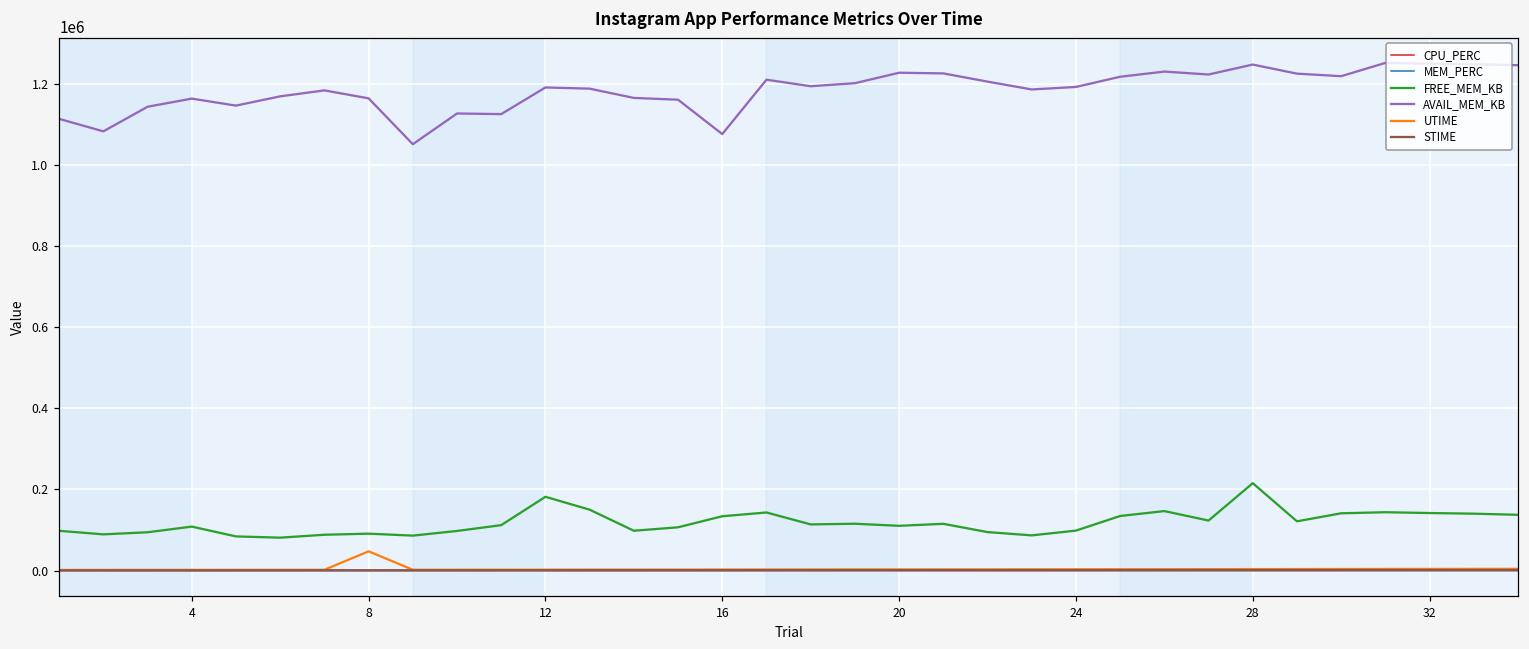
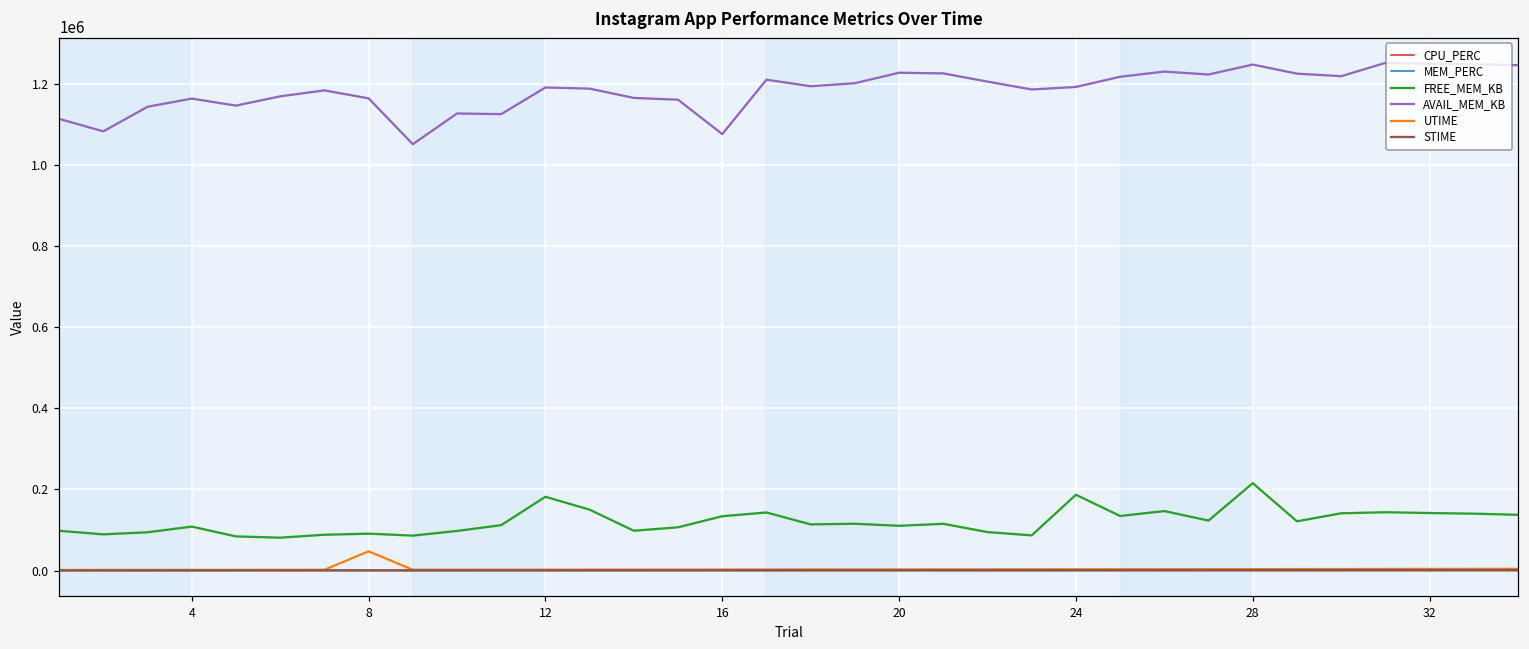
FREE_MEM_KB, 24: 100000 -> 190000
